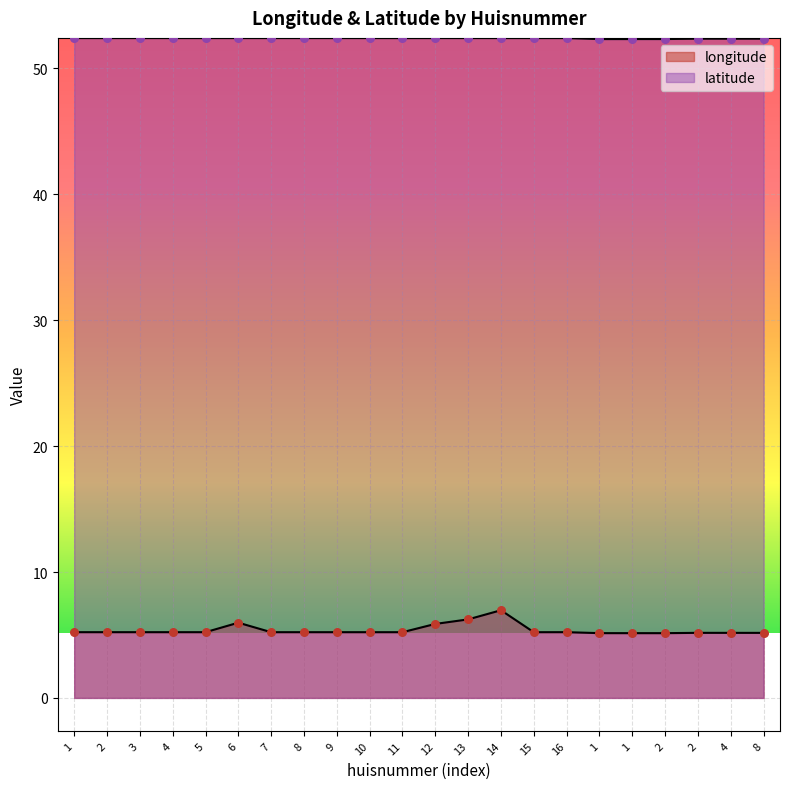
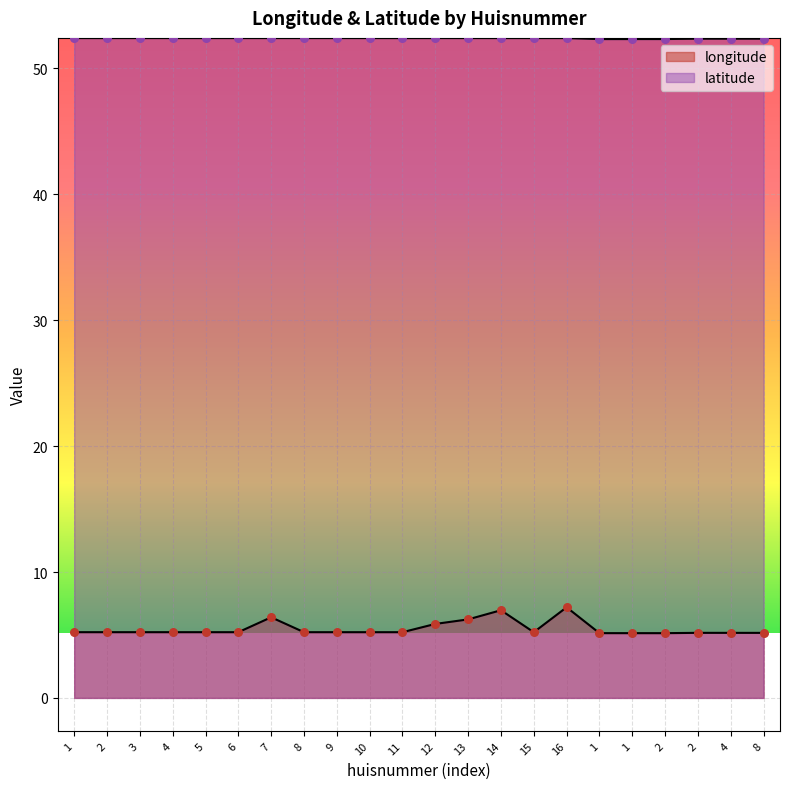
longitude, 6: 6.0 -> 5.2
longitude, 7: 5.2 -> 6.4
longitude, 16: 5.2 -> 7.2
